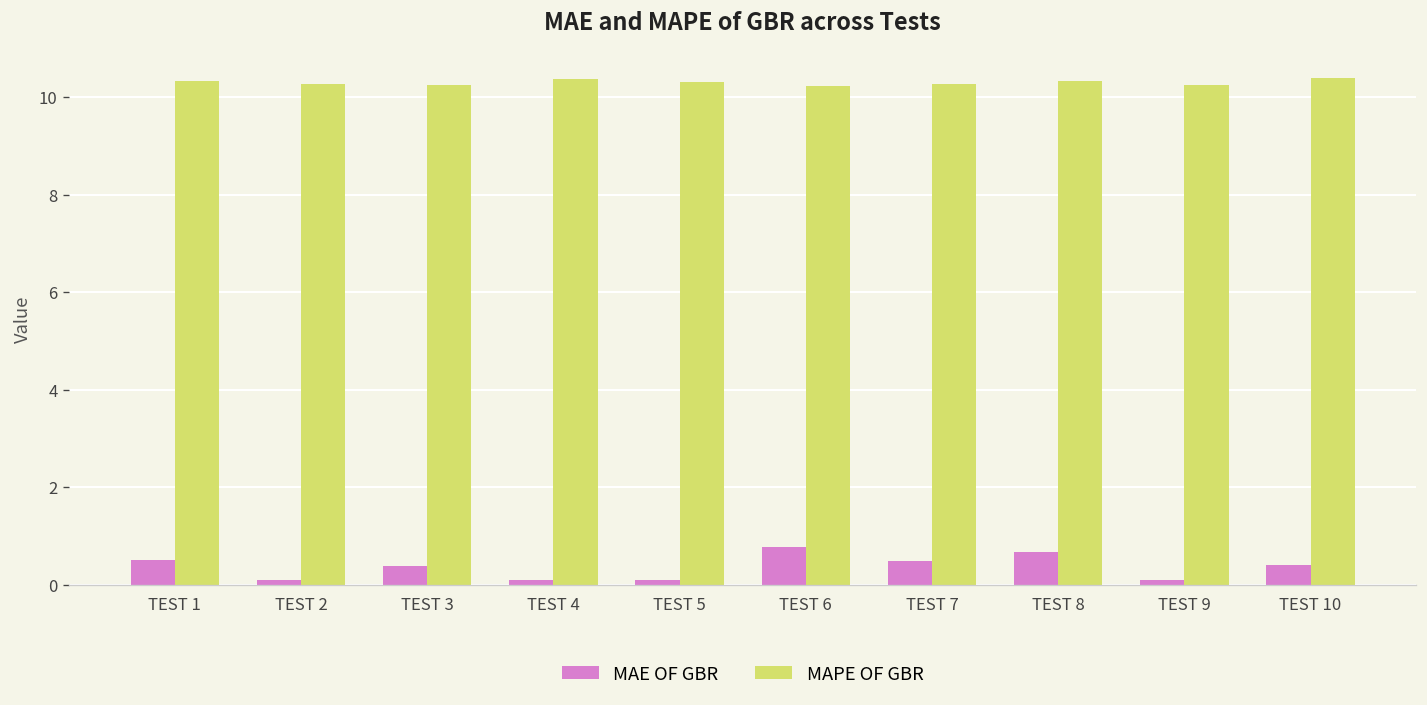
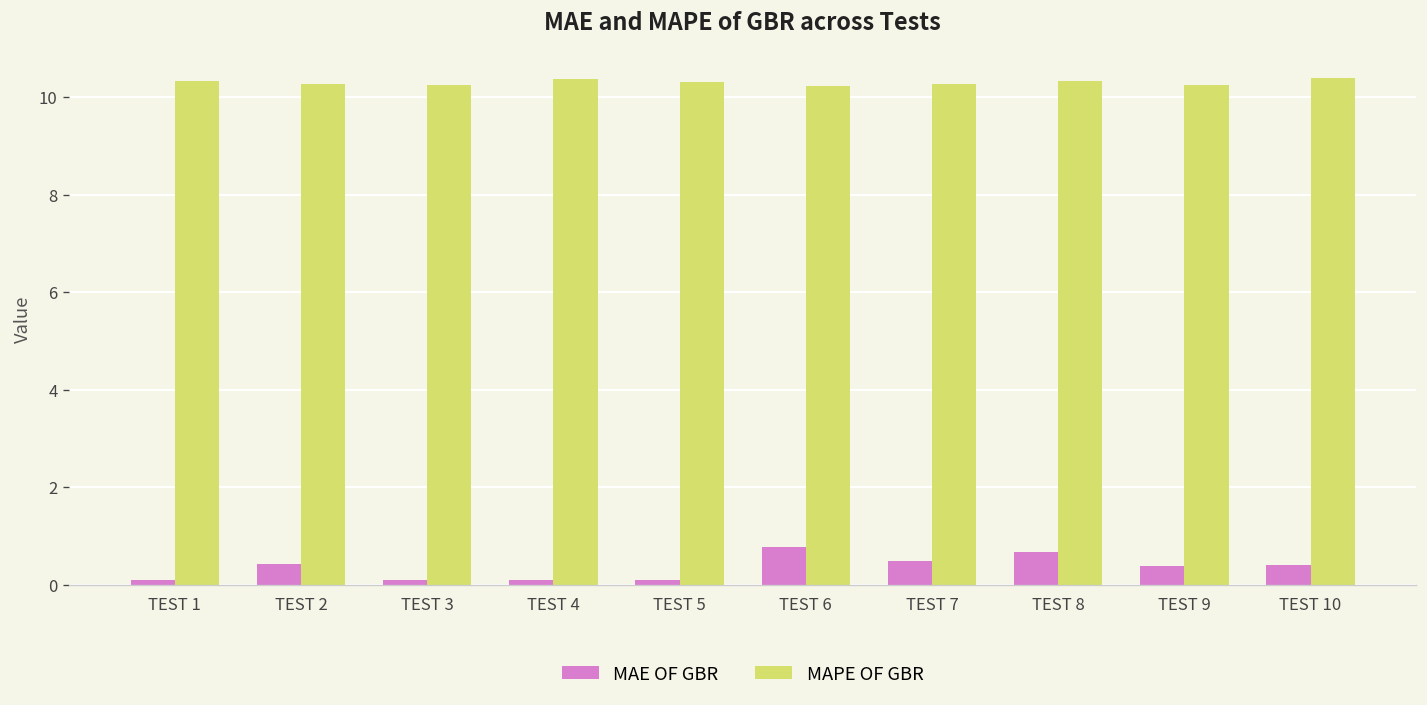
MAE OF GBR, TEST 1: 0.5 -> 0.1
MAE OF GBR, TEST 2: 0.1 -> 0.4
MAE OF GBR, TEST 3: 0.4 -> 0.1
MAE OF GBR, TEST 9: 0.1 -> 0.4
